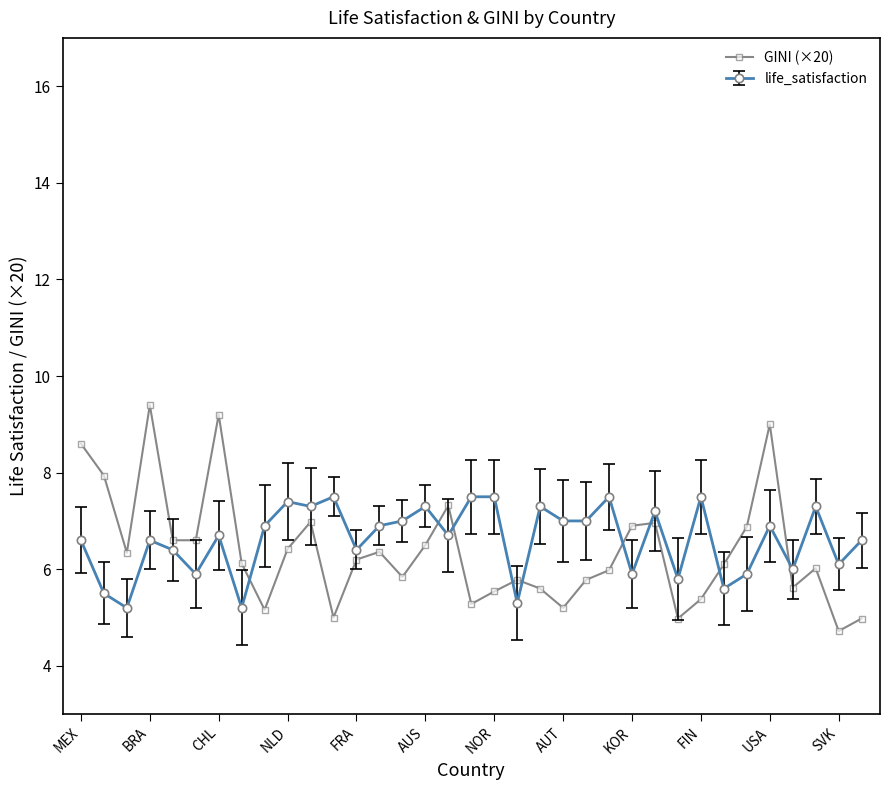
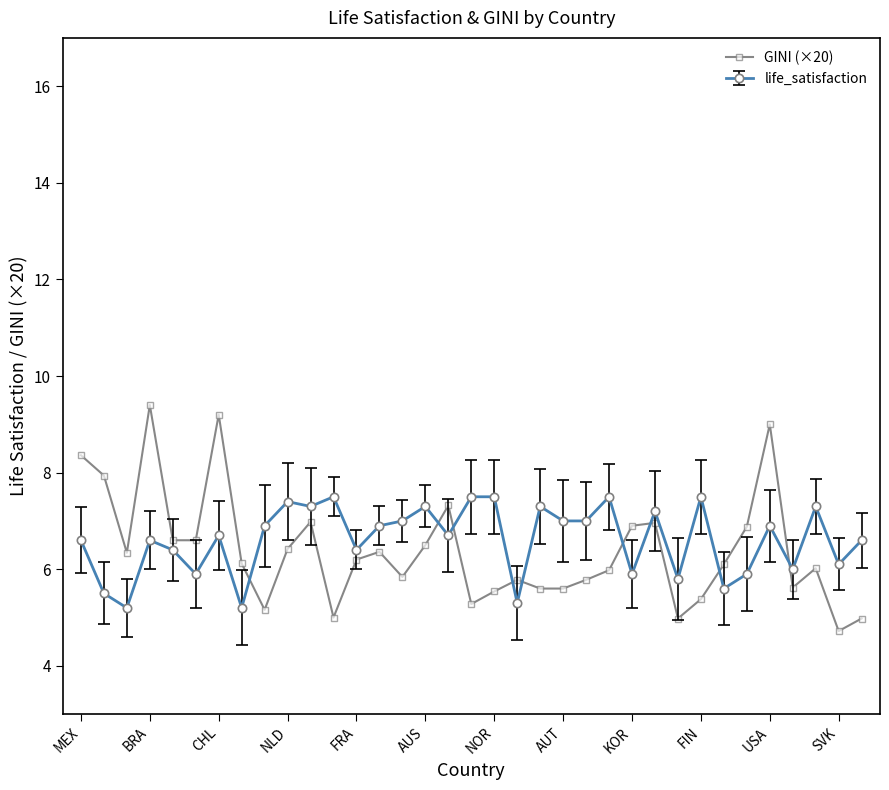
GINI (×20), MEX: 8.6 -> 8.4
GINI (×20), AUT: 5.2 -> 5.6
